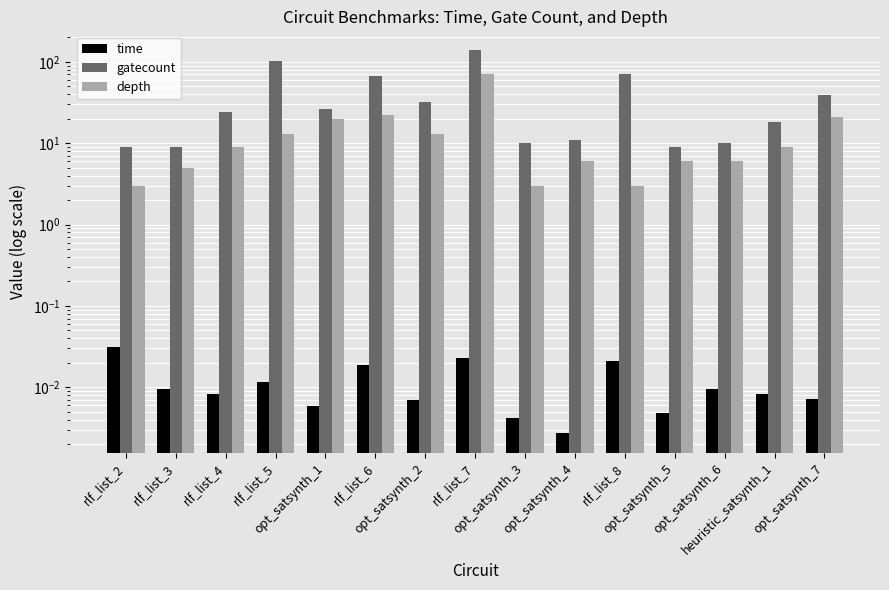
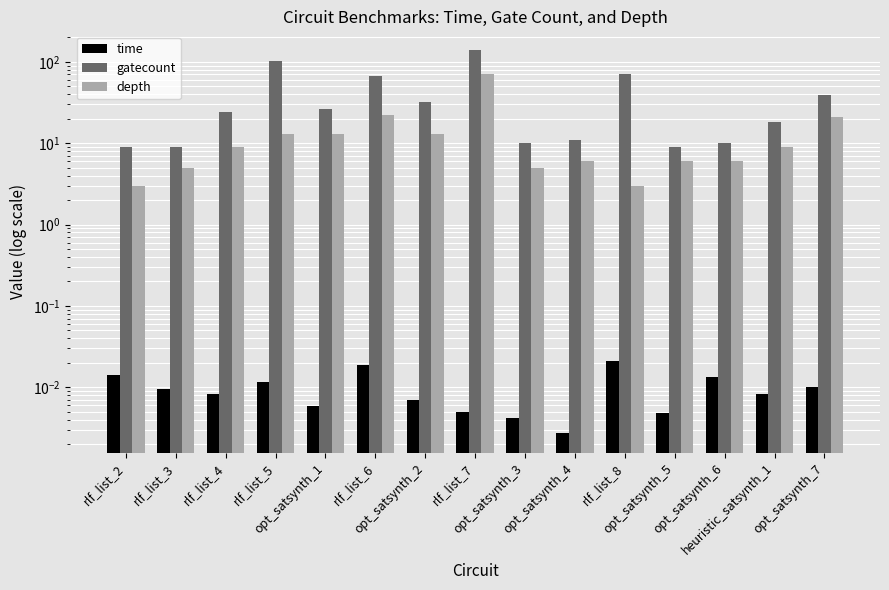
time, rlf_list_2: 0.031 -> 0.014
depth, opt_satsynth_1: 20 -> 13
time, rlf_list_7: 0.023 -> 0.005
depth, opt_satsynth_3: 3 -> 5
time, opt_satsynth_6: 0.010 -> 0.013
time, opt_satsynth_7: 0.007 -> 0.010
